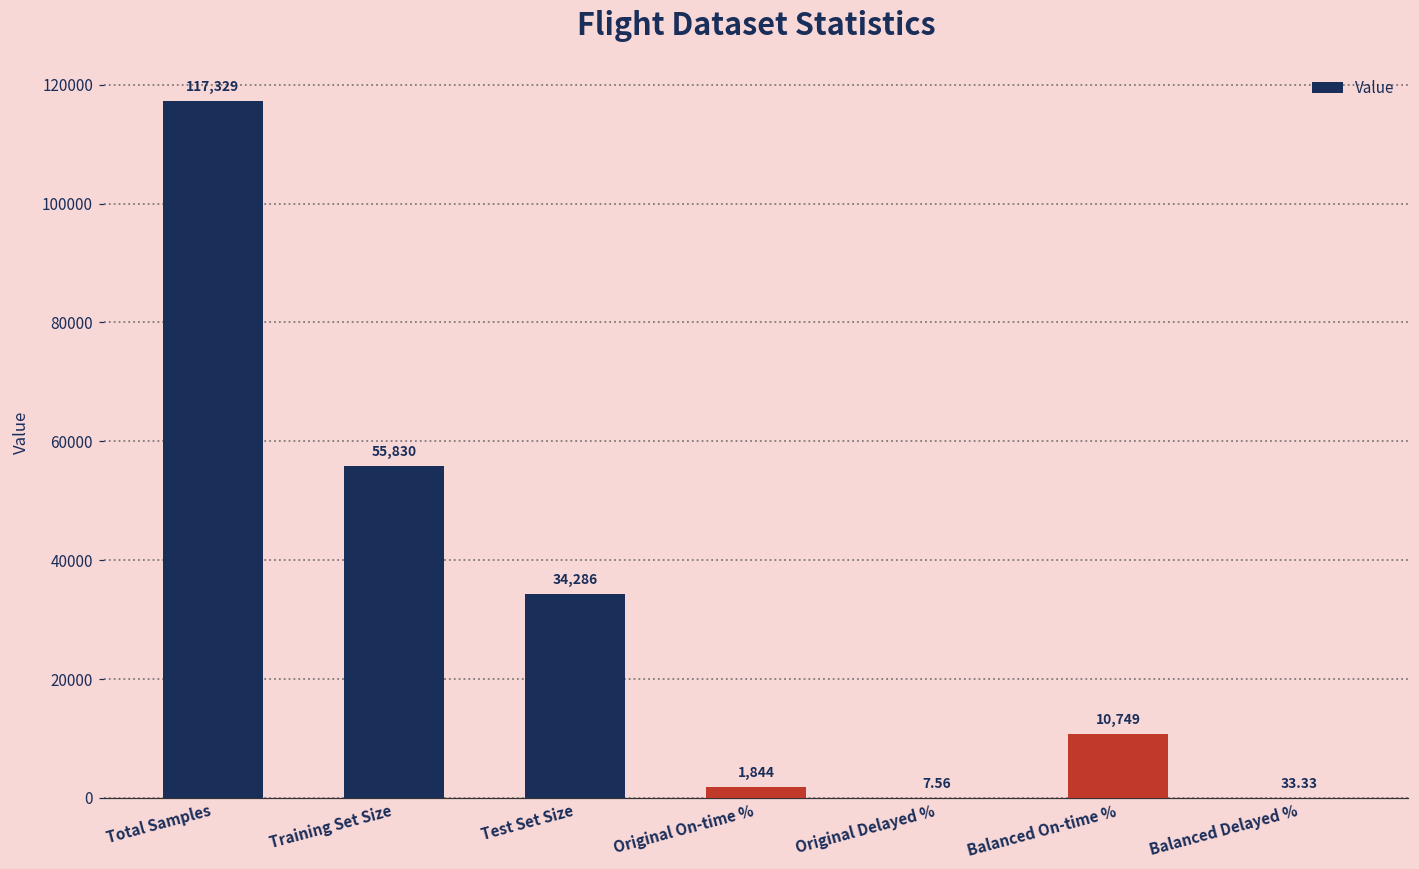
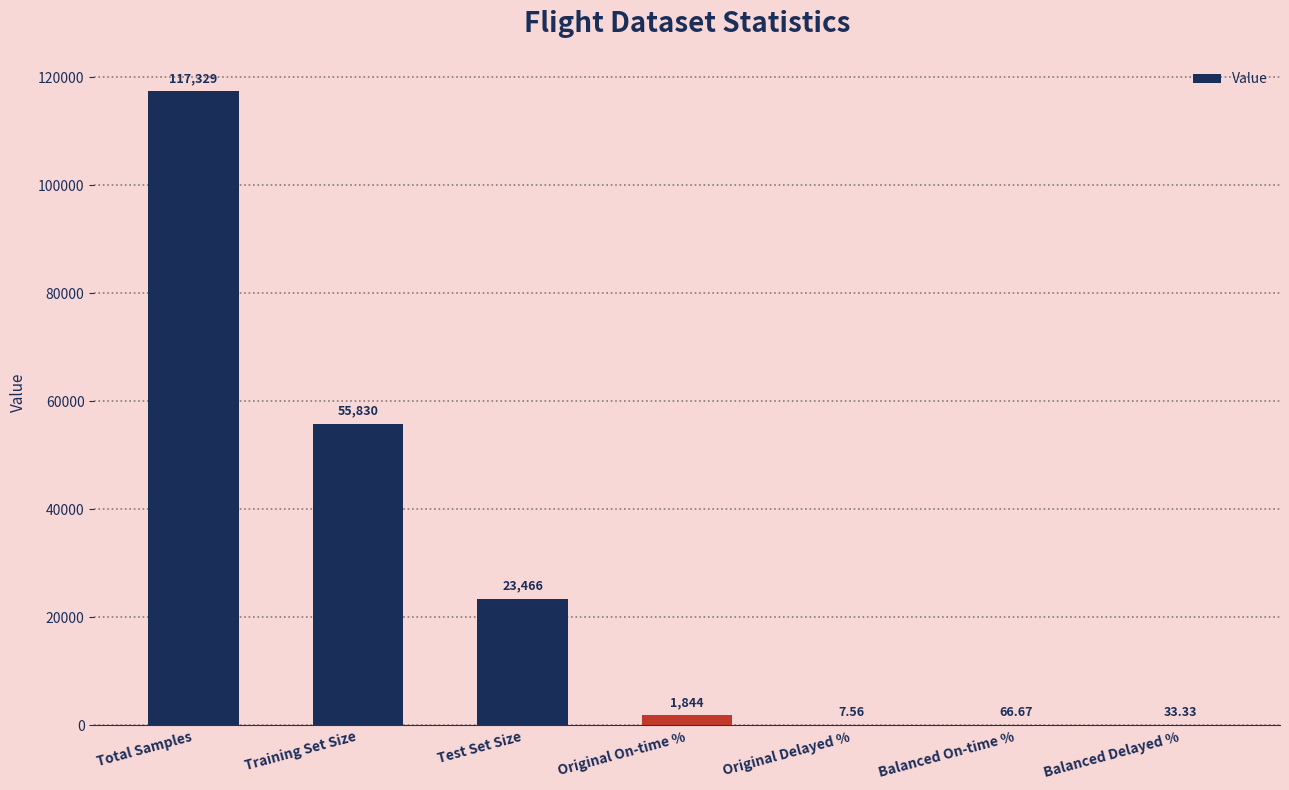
Test Set Size: 34,286 -> 23,466
Balanced On-time %: 10,749 -> 66.67
